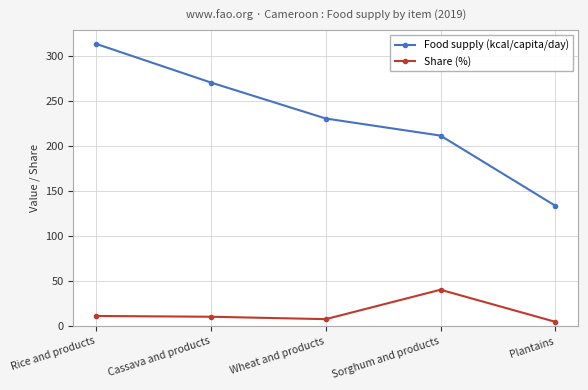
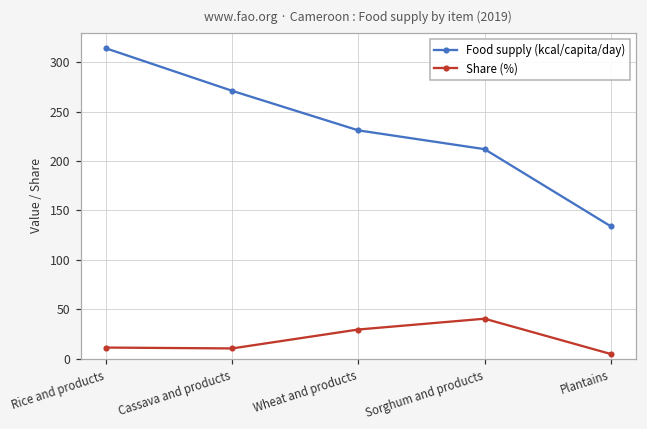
Share (%), Wheat and products: 10 -> 30
